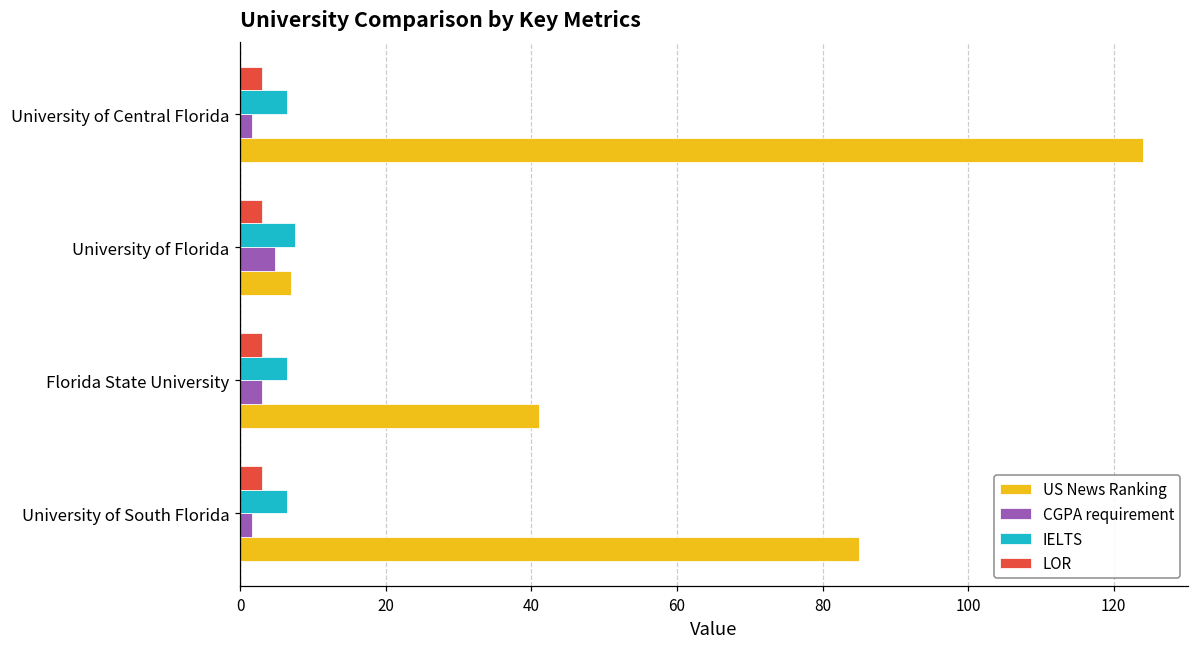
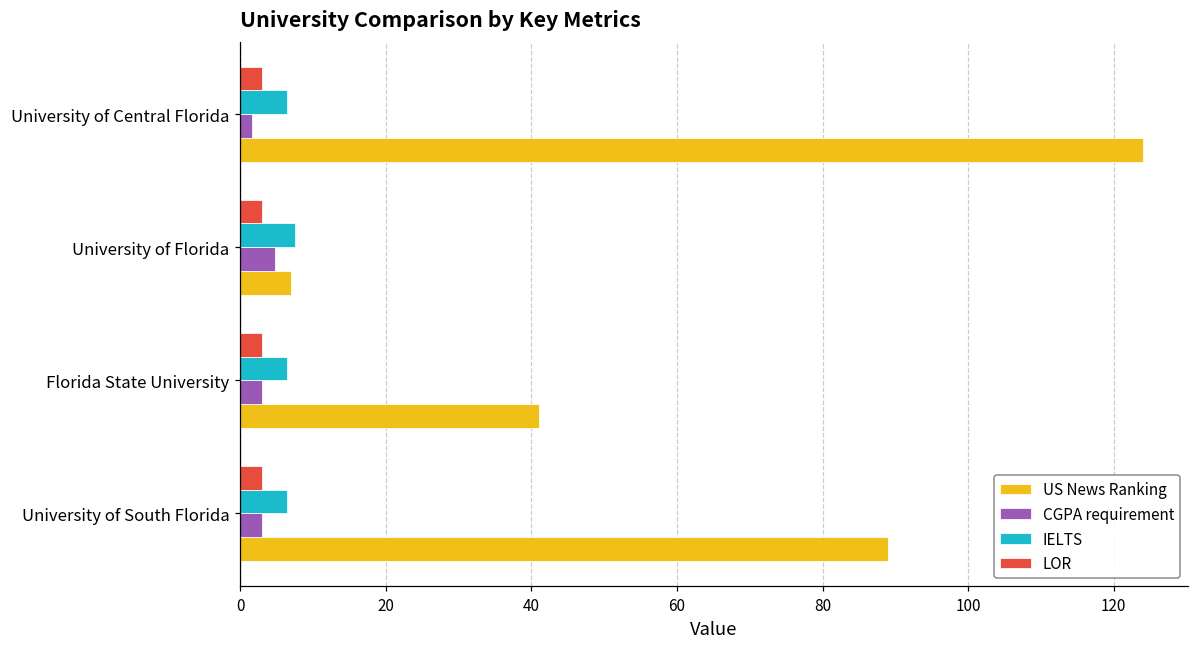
CGPA requirement, University of South Florida: 2 -> 3
US News Ranking, University of South Florida: 85 -> 89
